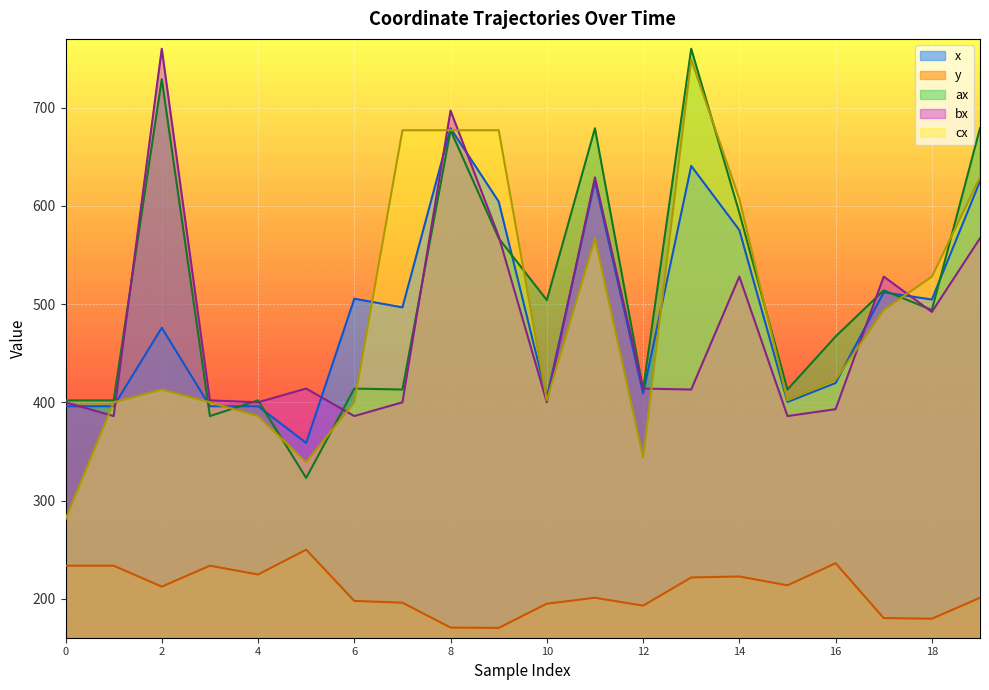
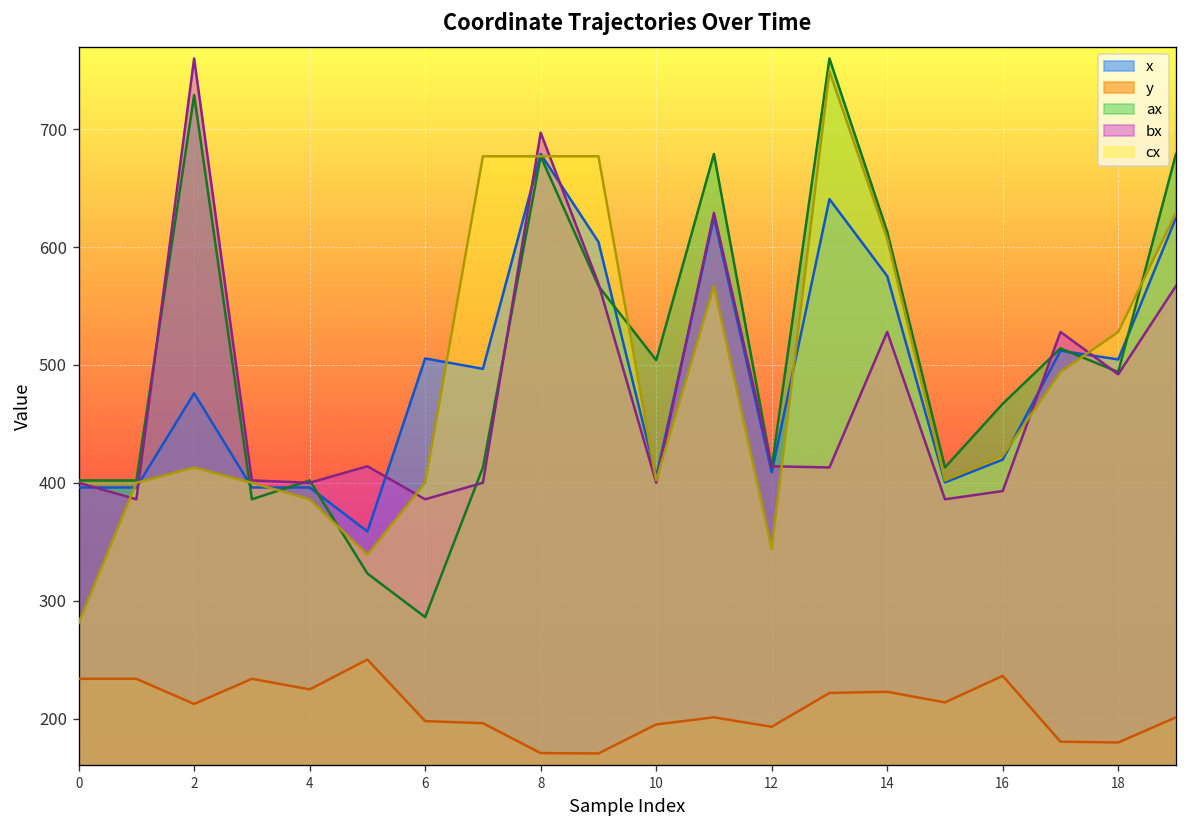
ax, 6: 410 -> 290
ax, 14: 590 -> 610
